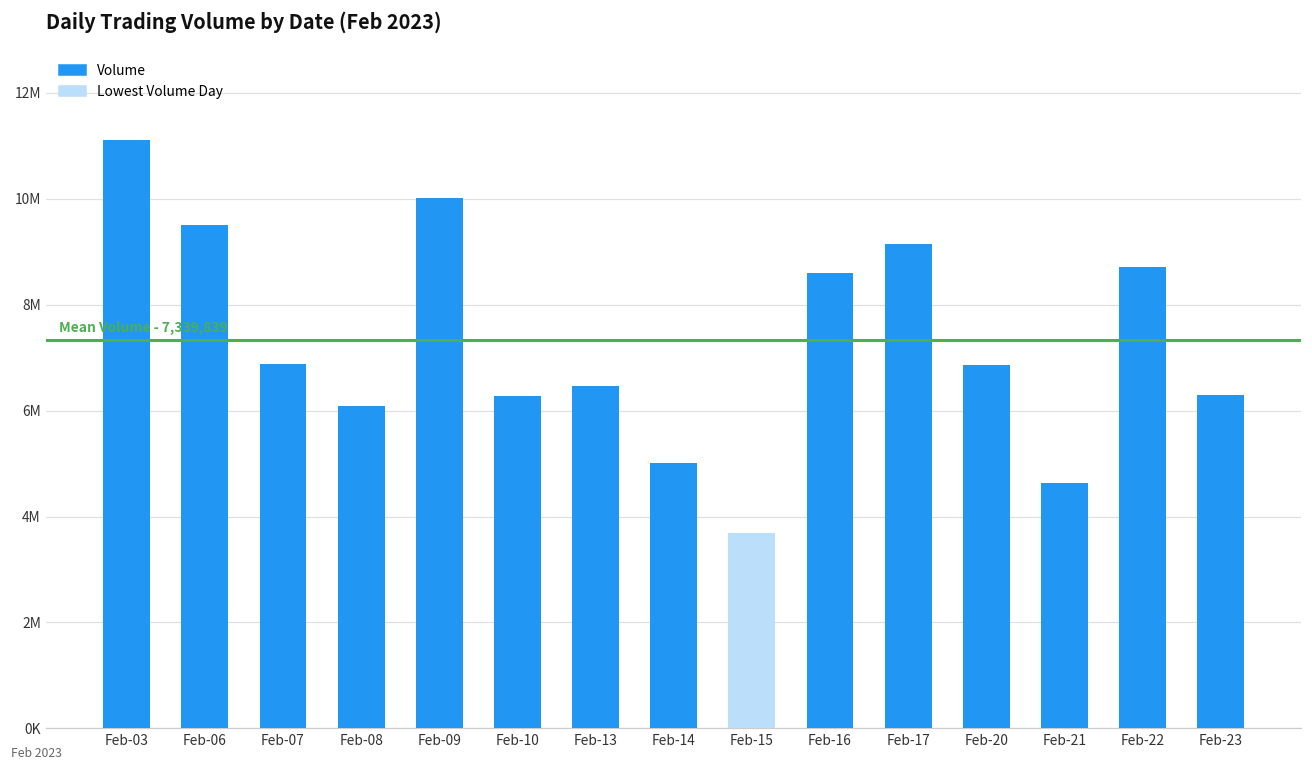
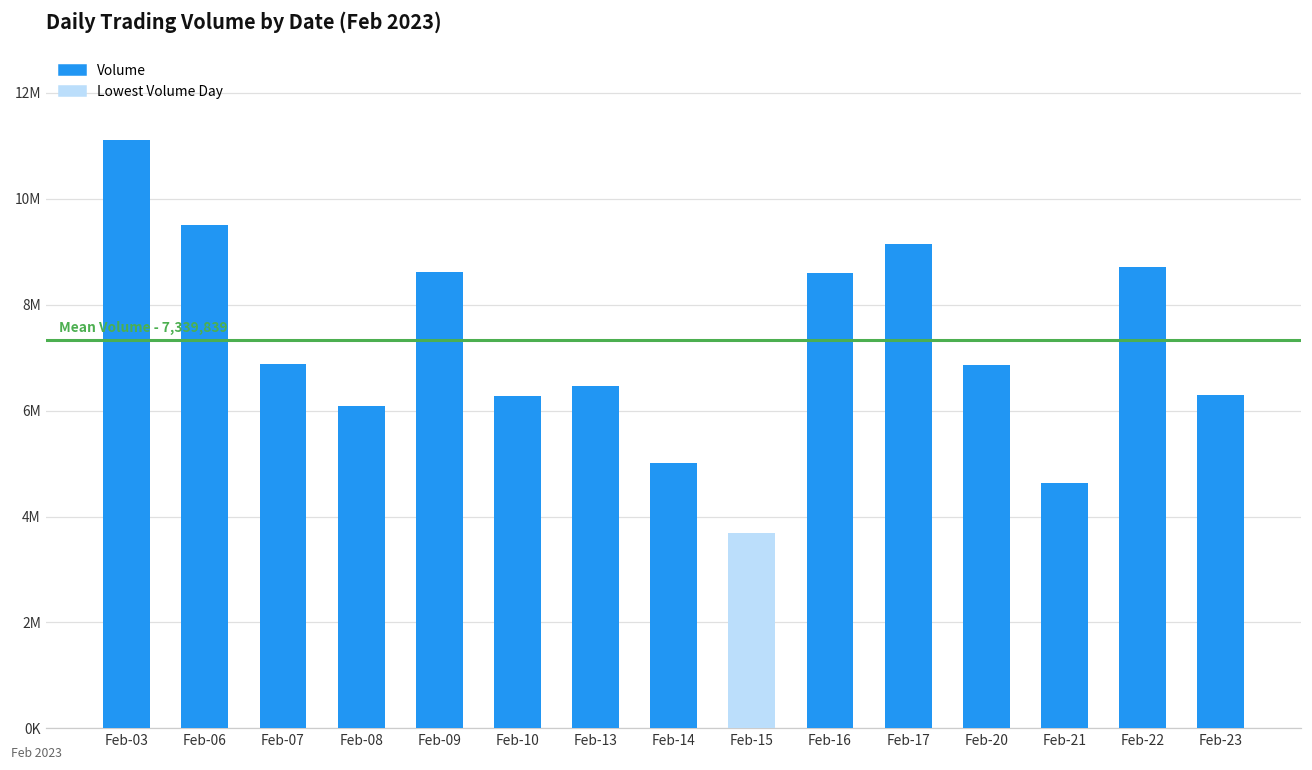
Feb-09: 10000000 -> 8600000
